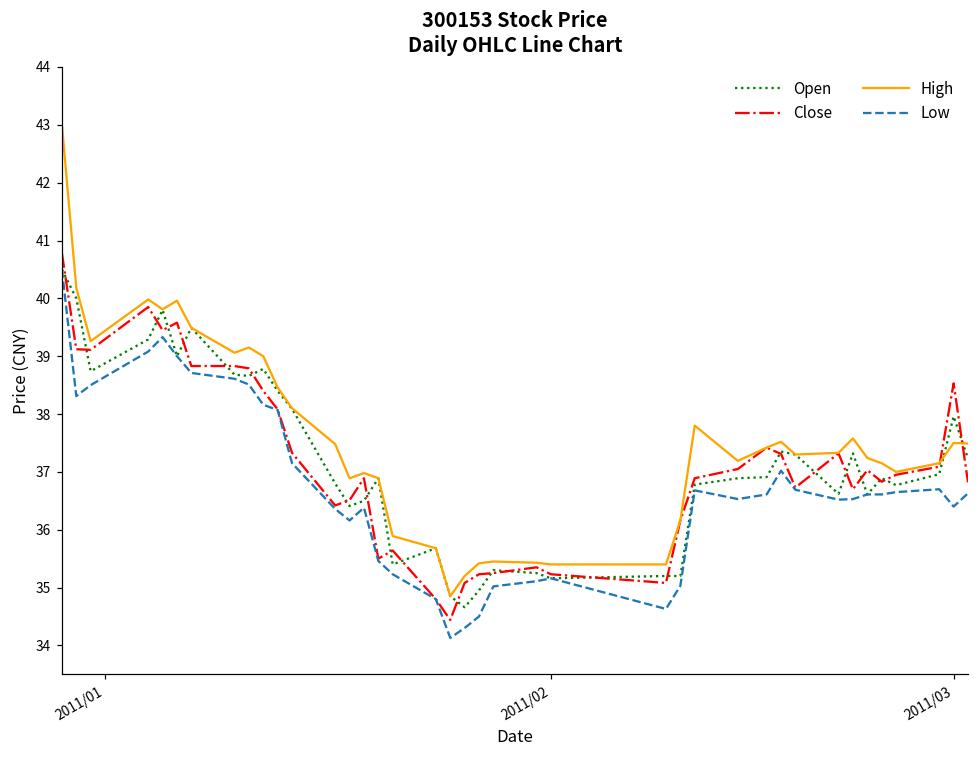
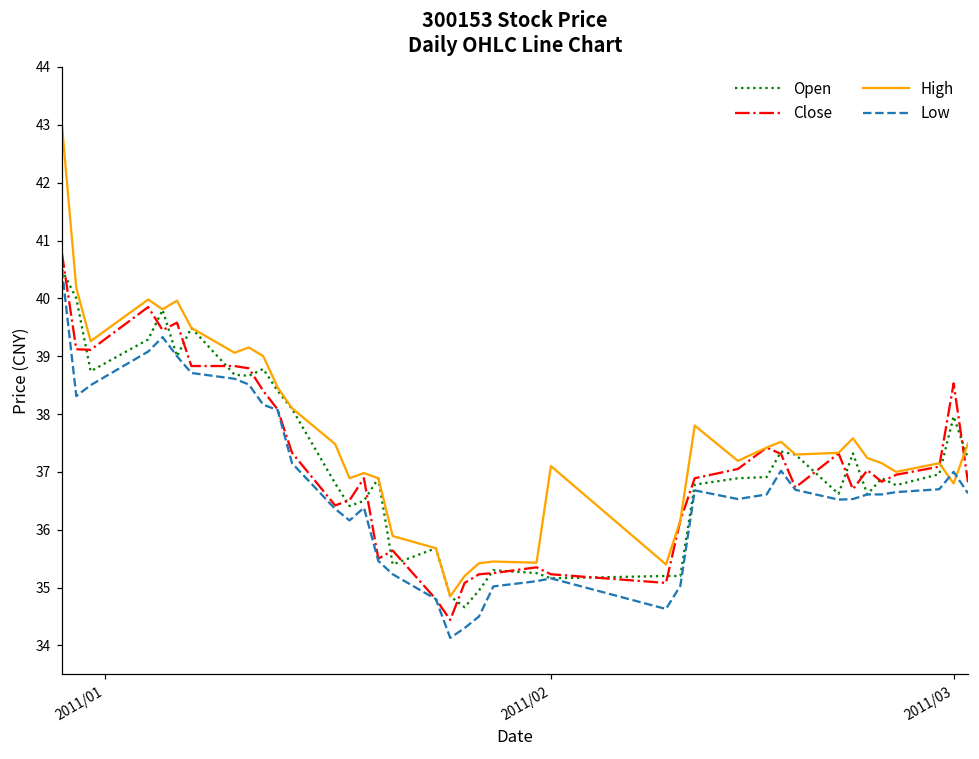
High, 2011/02: 35.4 -> 37.1
High, 2011/03: 37.5 -> 36.8
Low, 2011/03: 36.4 -> 37.0
